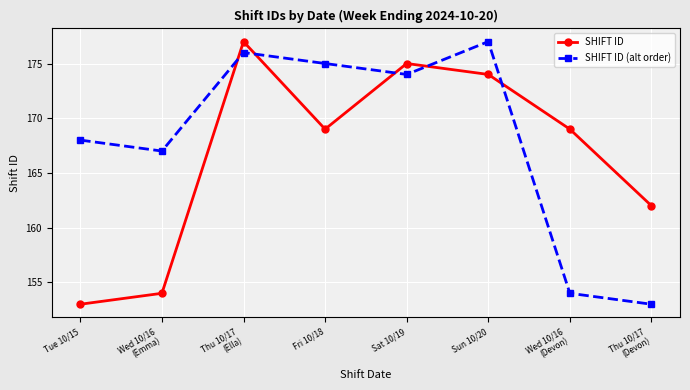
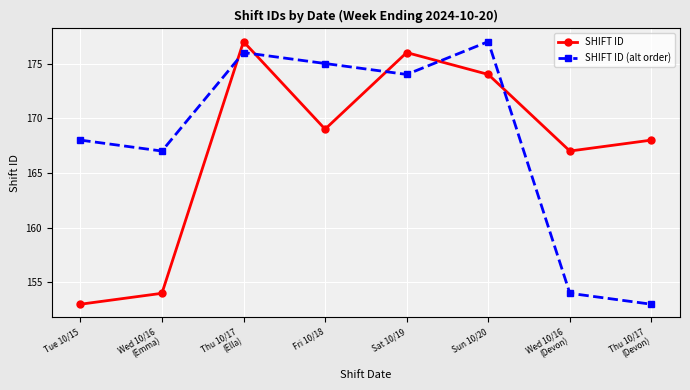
SHIFT ID, Sat 10/19: 175 -> 176
SHIFT ID, Wed 10/16 (Devon): 169 -> 167
SHIFT ID, Thu 10/17 (Devon): 162 -> 168
